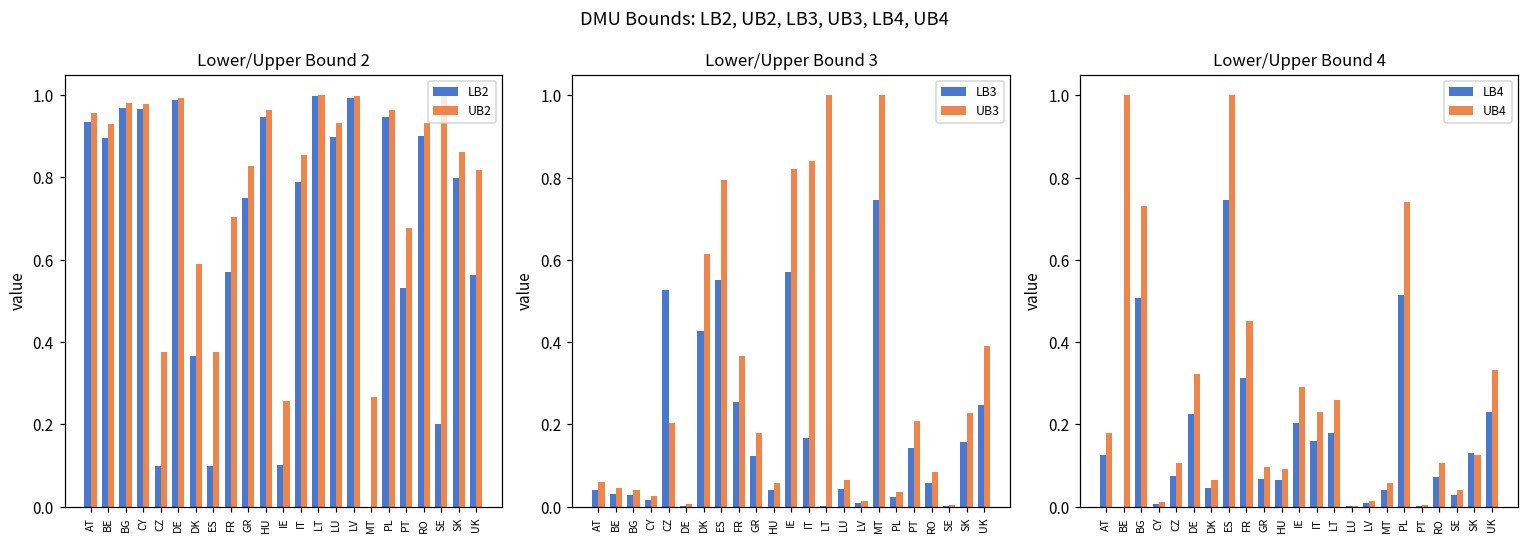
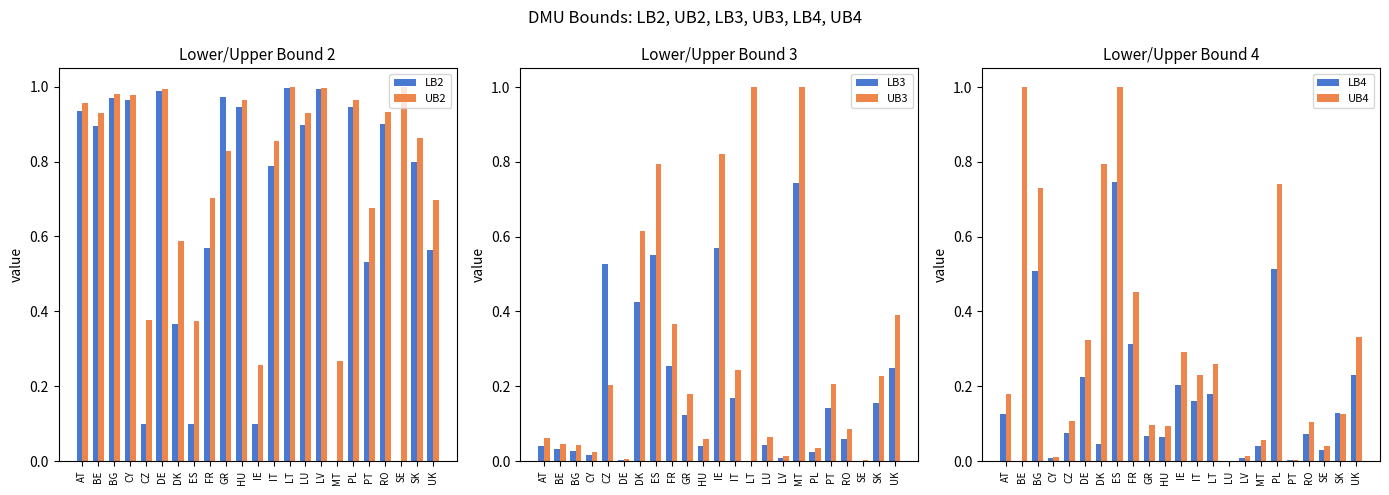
Lower/Upper Bound 2, LB2, GR: 0.75 -> 0.97
Lower/Upper Bound 2, LB2, SE: 0.2 -> 0.0
Lower/Upper Bound 2, UB2, UK: 0.82 -> 0.70
Lower/Upper Bound 3, UB3, IT: 0.84 -> 0.24
Lower/Upper Bound 4, UB4, DK: 0.07 -> 0.80
